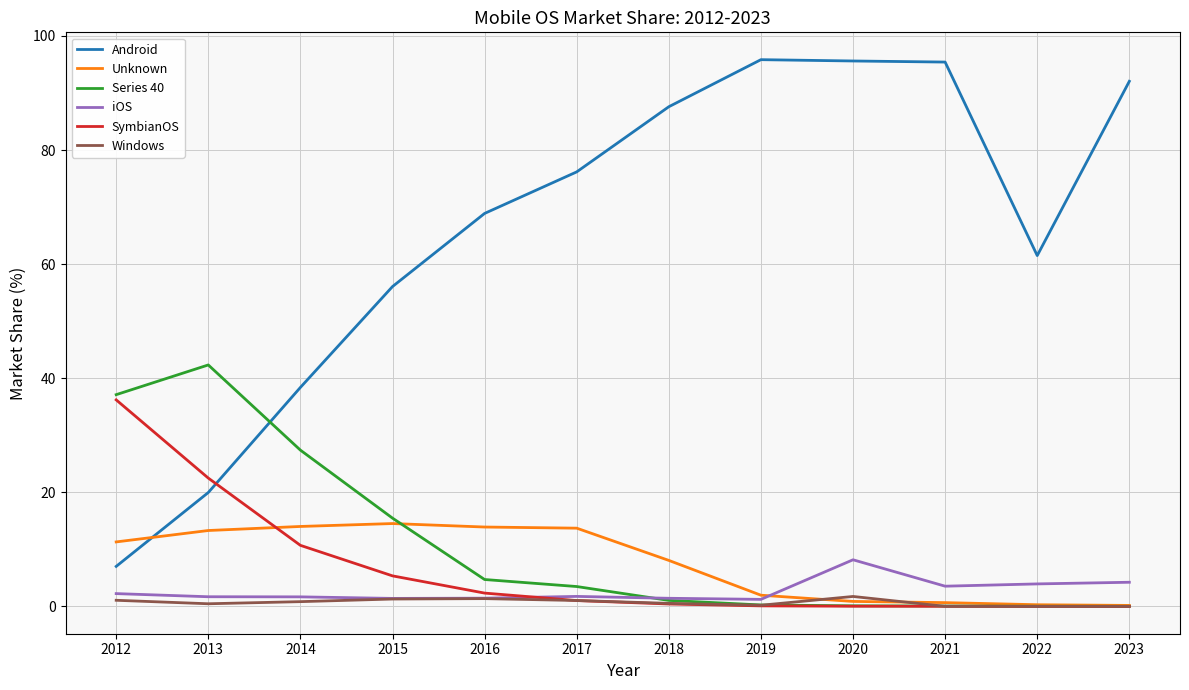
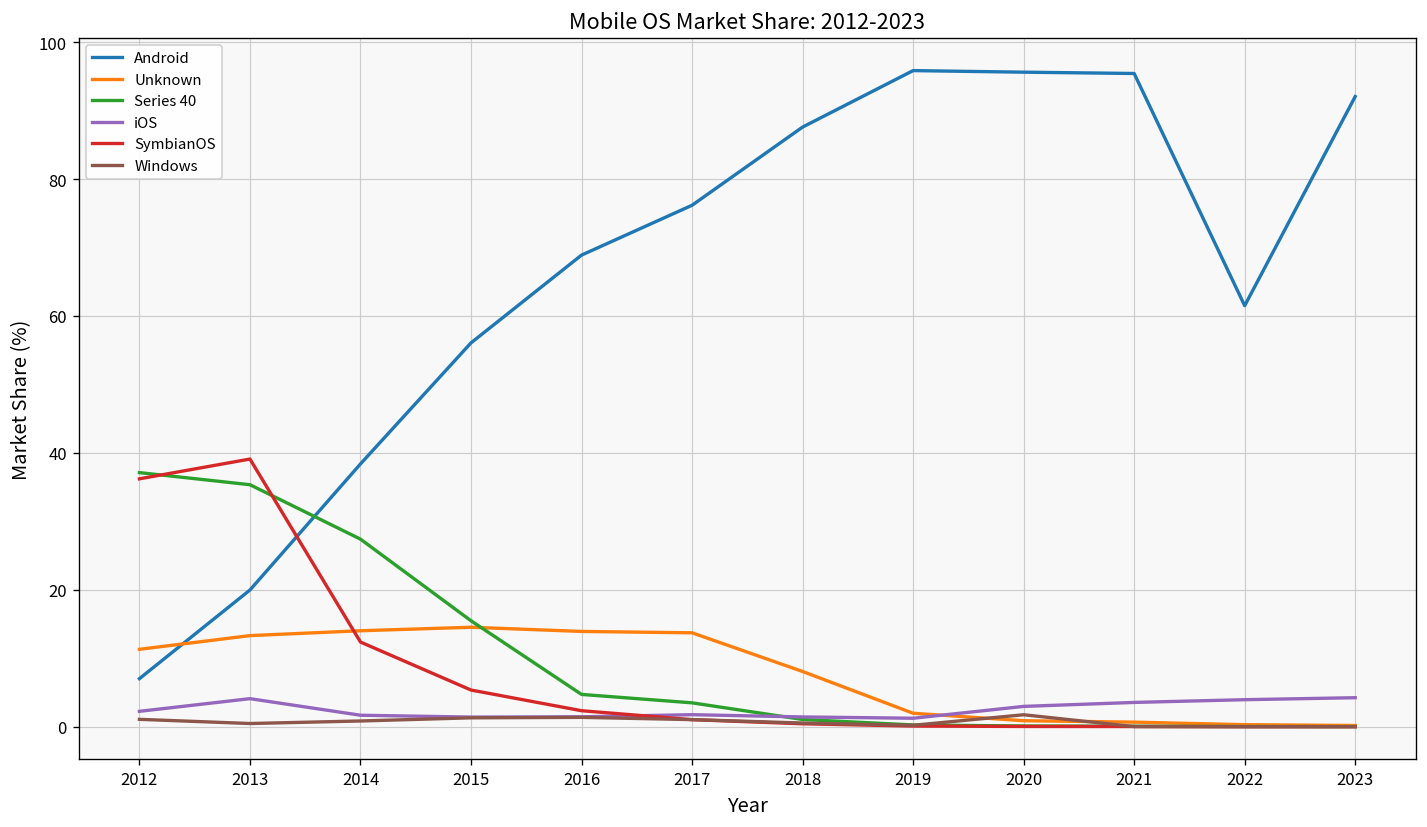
Series 40, 2013: 42 -> 35
iOS, 2013: 2 -> 4
SymbianOS, 2013: 23 -> 39
SymbianOS, 2014: 11 -> 12
iOS, 2020: 8 -> 3
